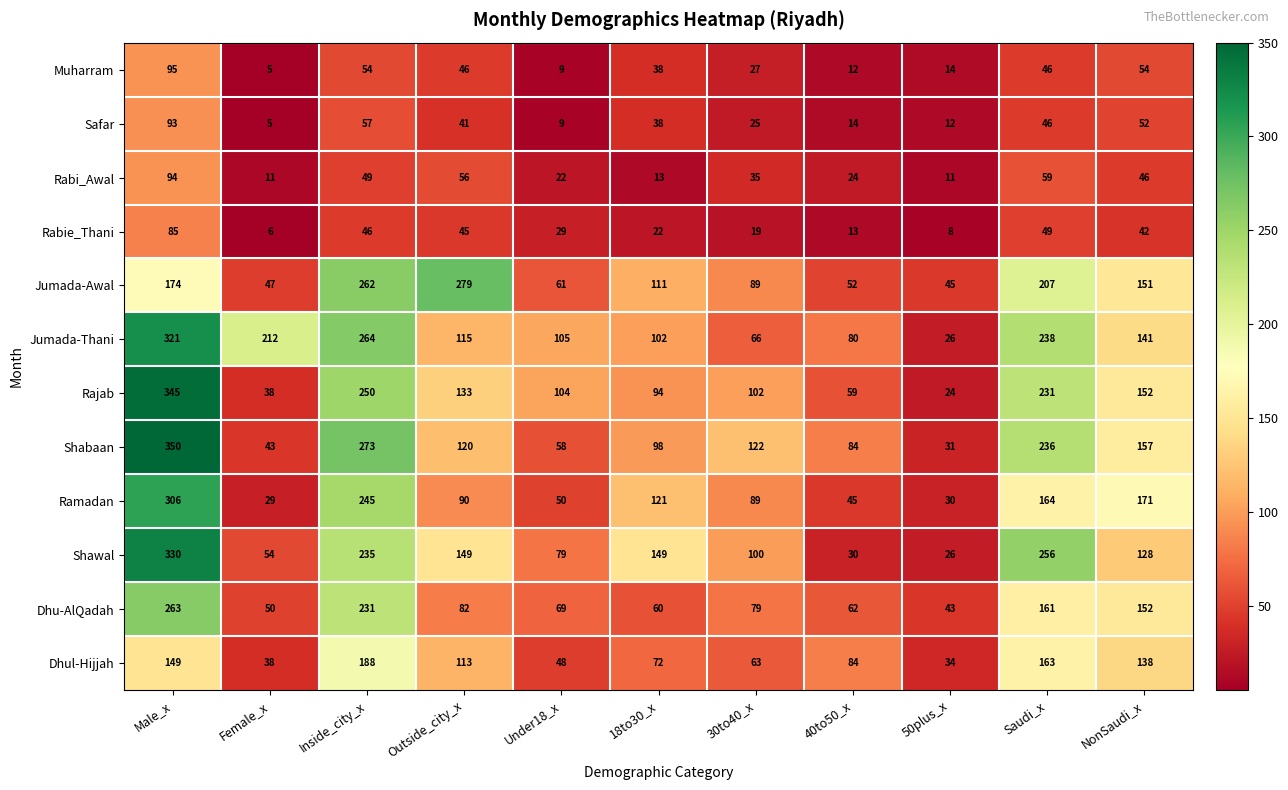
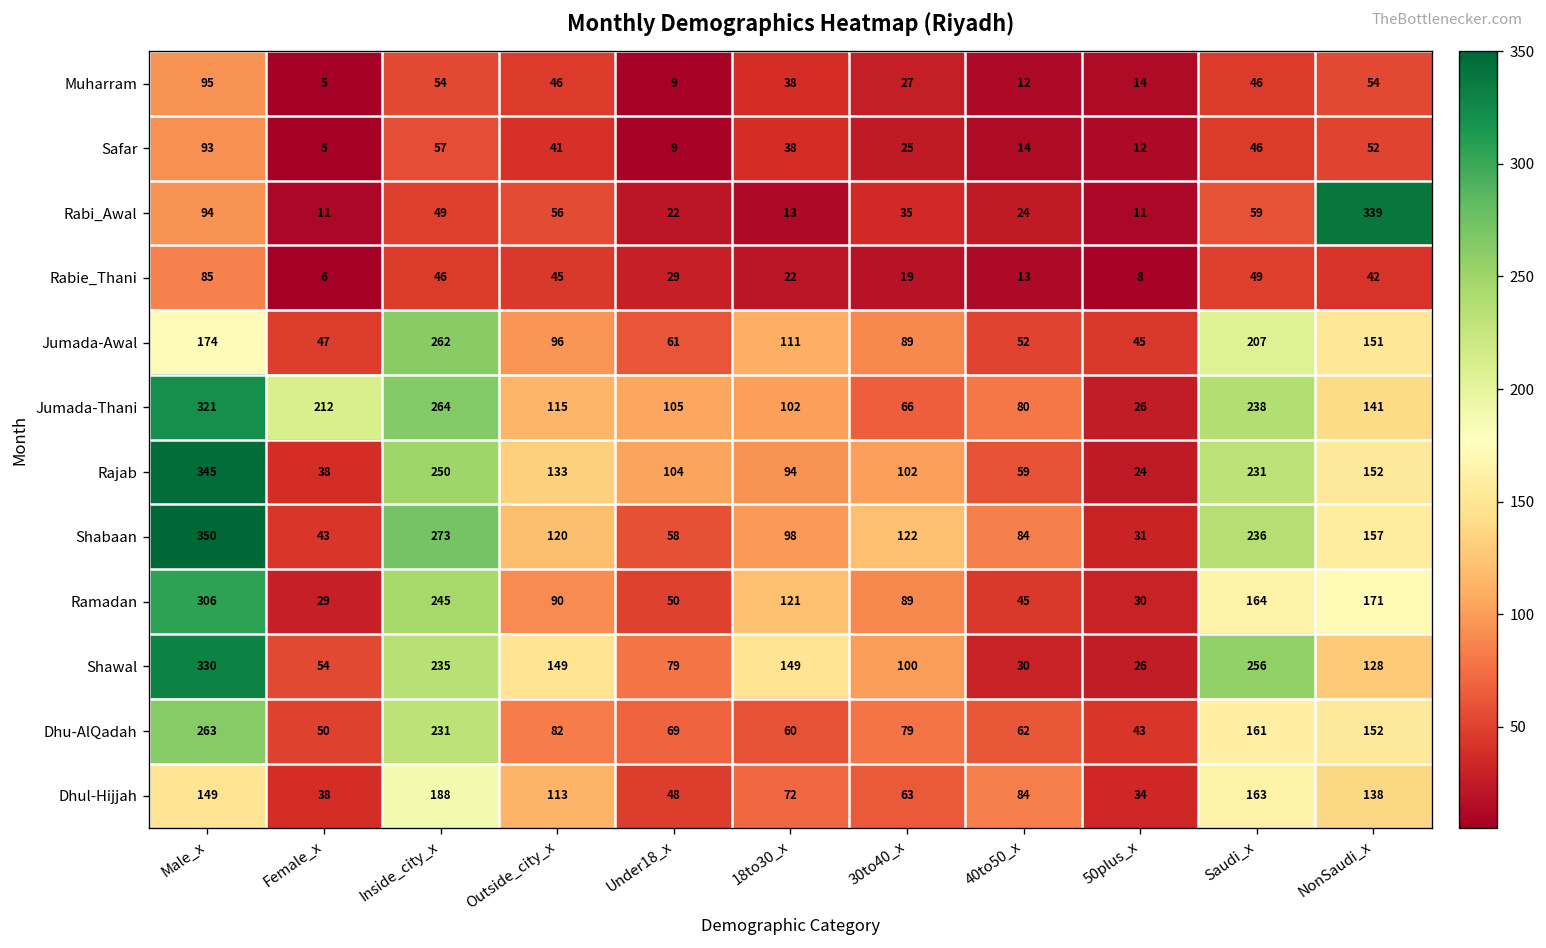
Rabi_Awal, NonSaudi_x: 46 -> 339
Jumada-Awal, Outside_city_x: 279 -> 96
